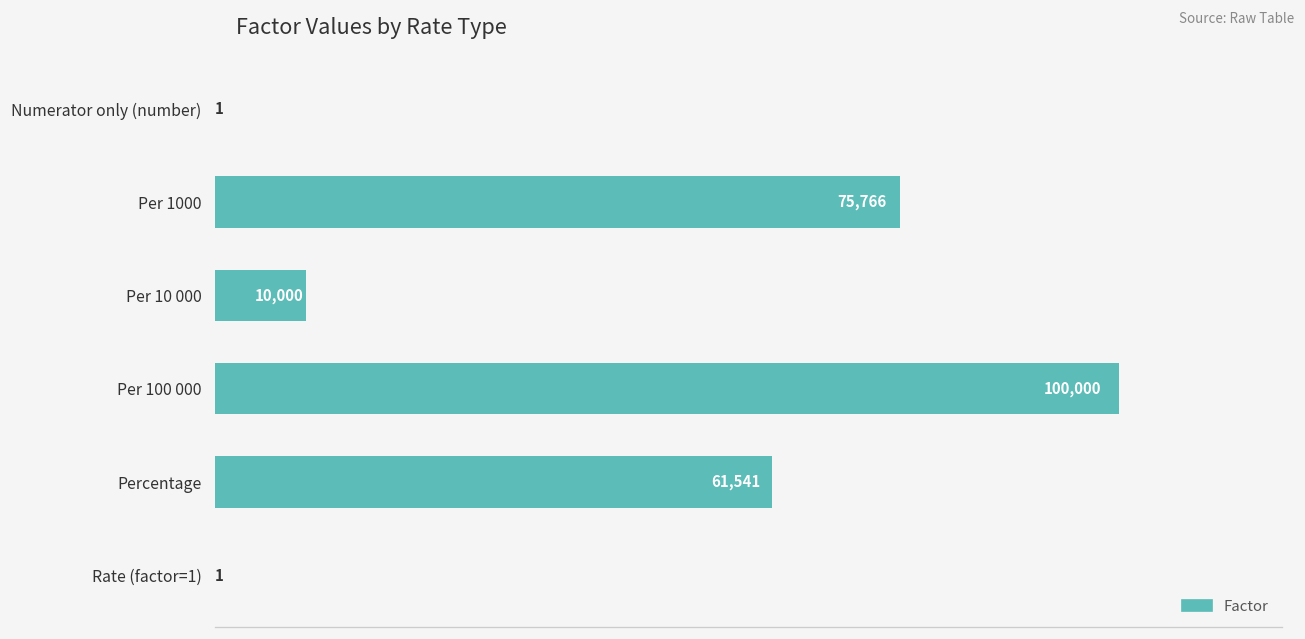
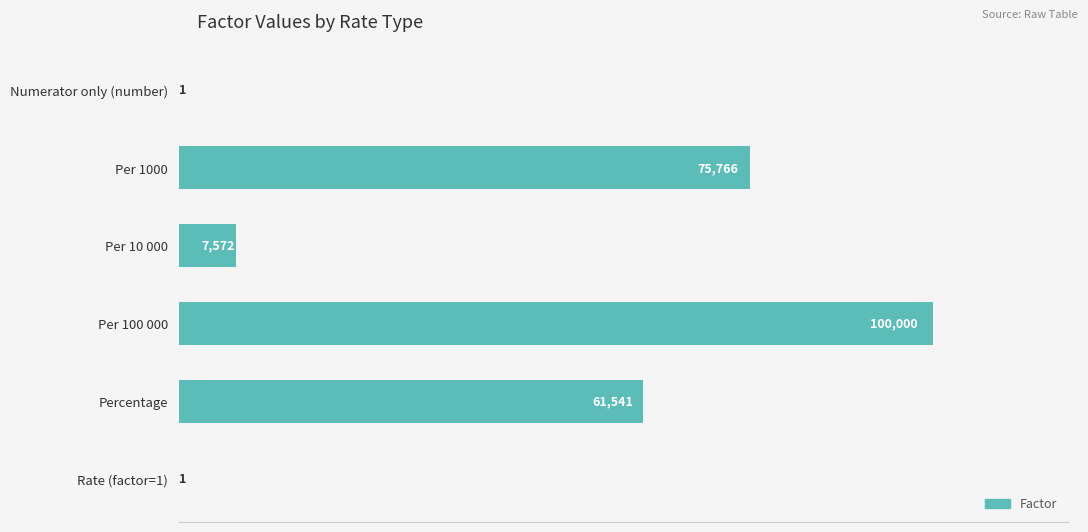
Per 10 000: 10,000 -> 7,572
